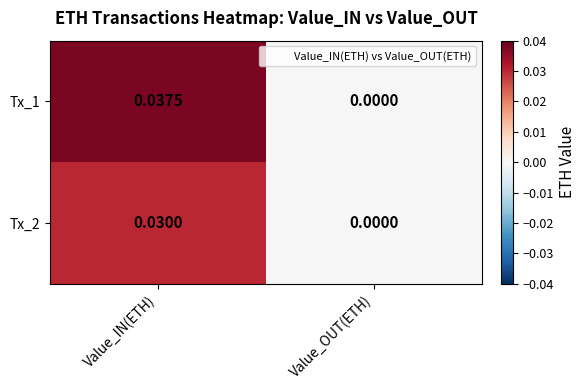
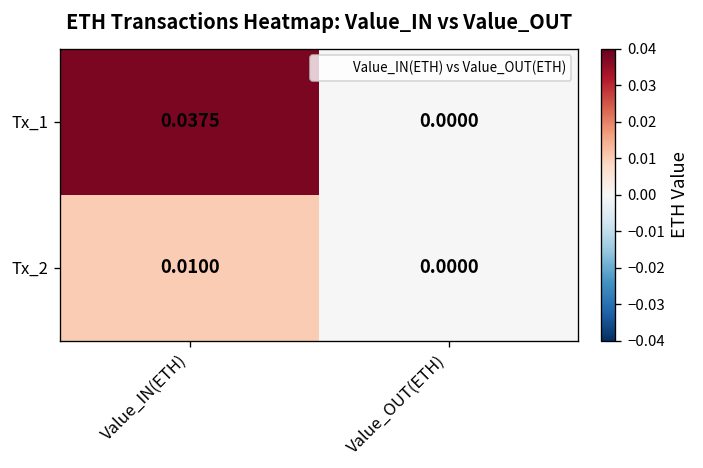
Tx_2, Value_IN(ETH): 0.0300 -> 0.0100
